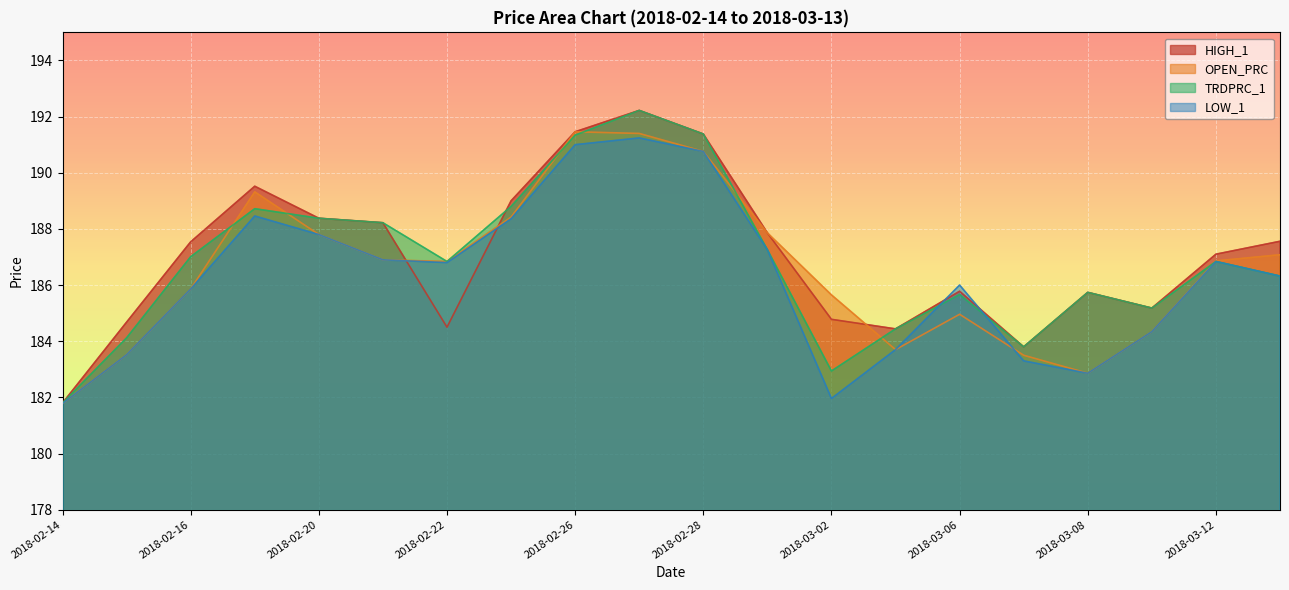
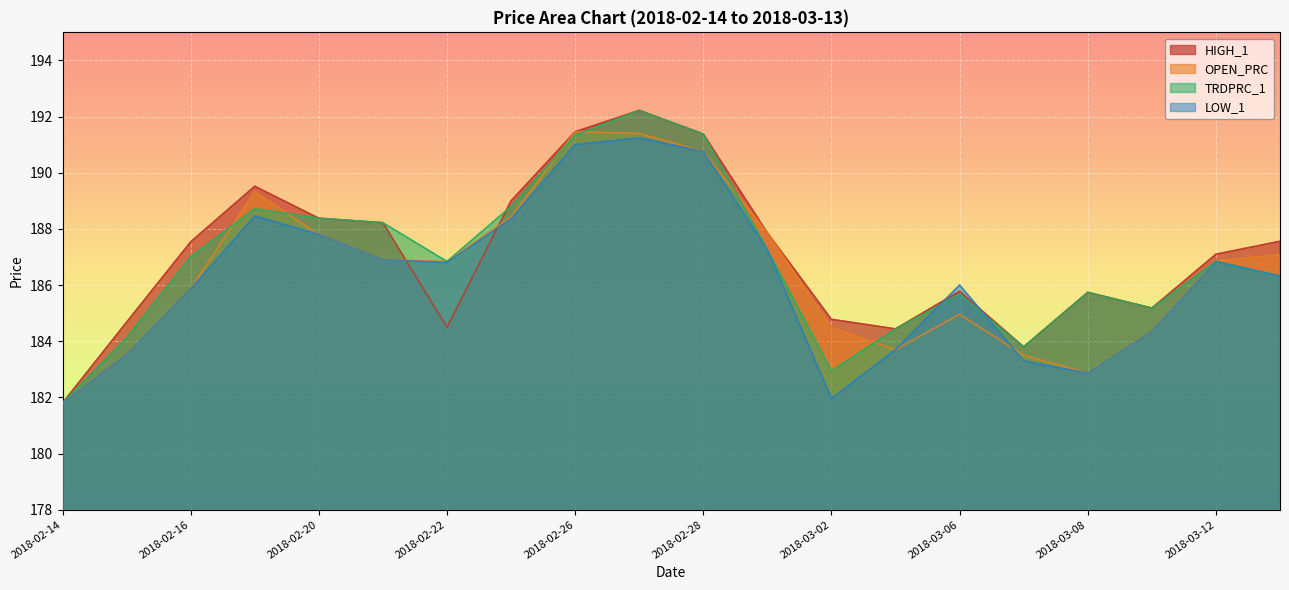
OPEN_PRC, 2018-03-02: 185.7 -> 184.5
